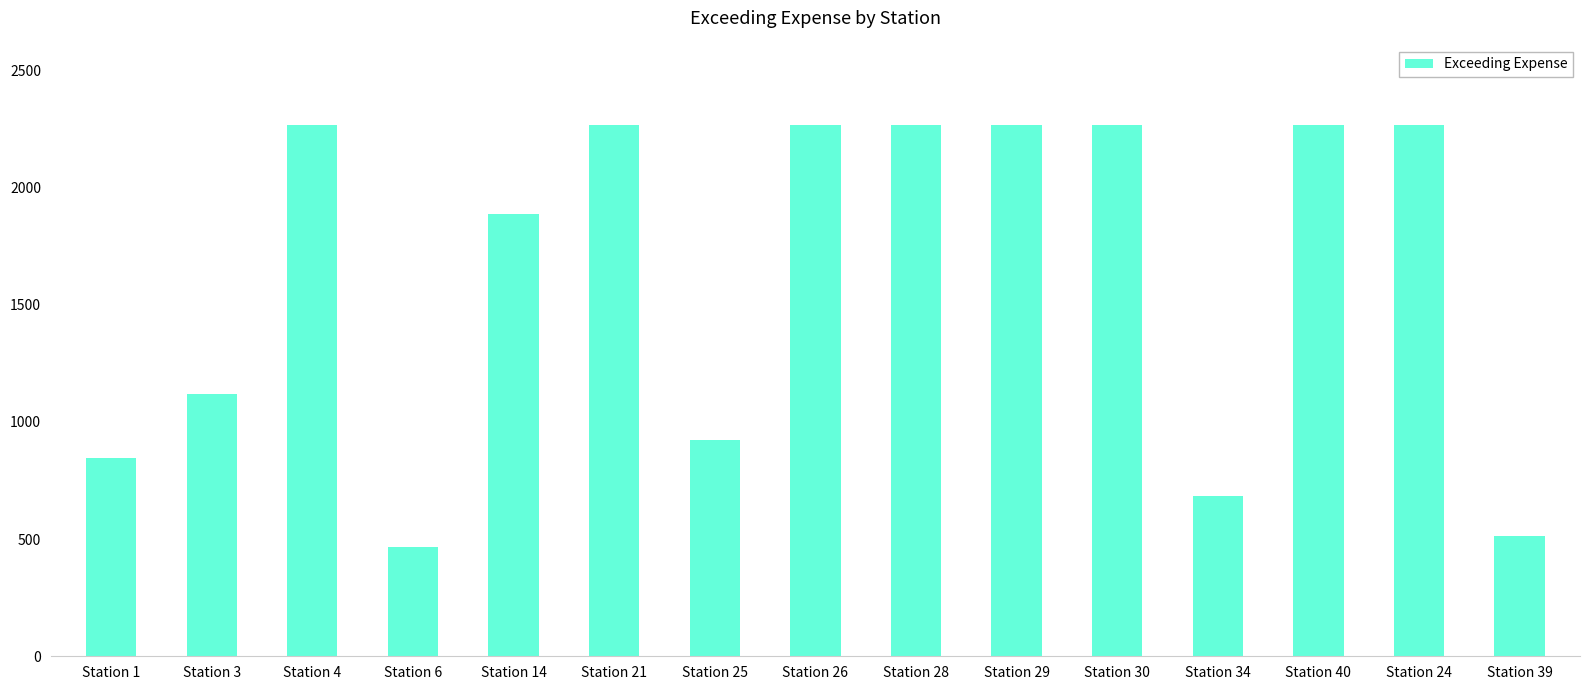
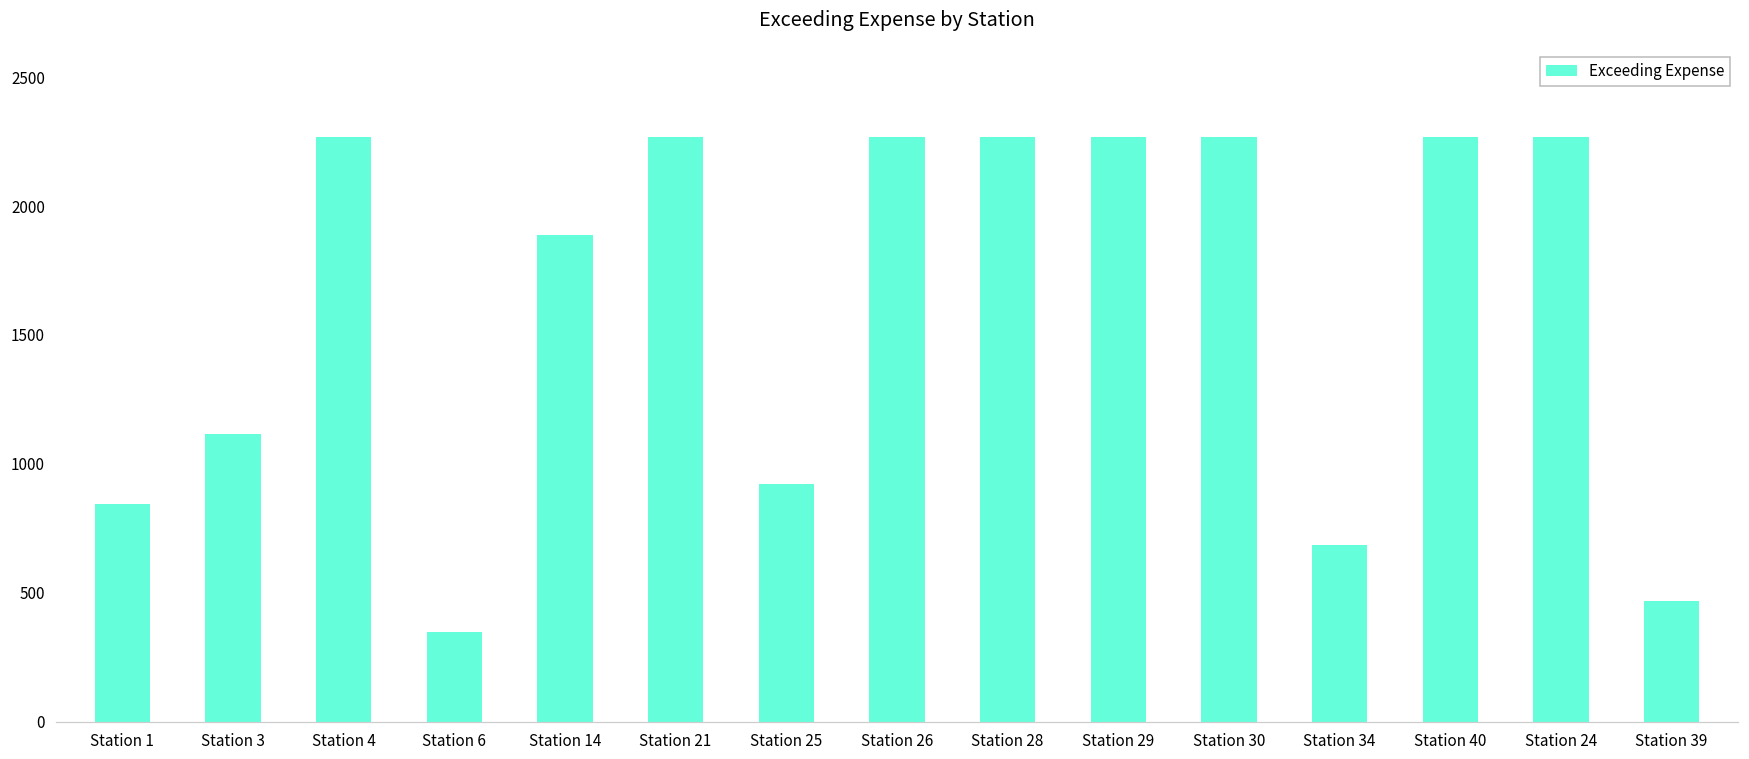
Station 6: 470 -> 350
Station 39: 510 -> 470
